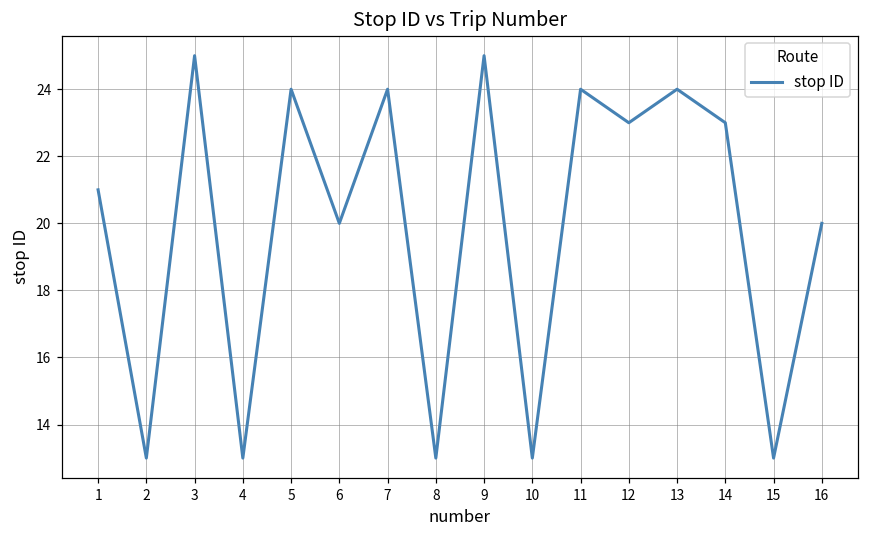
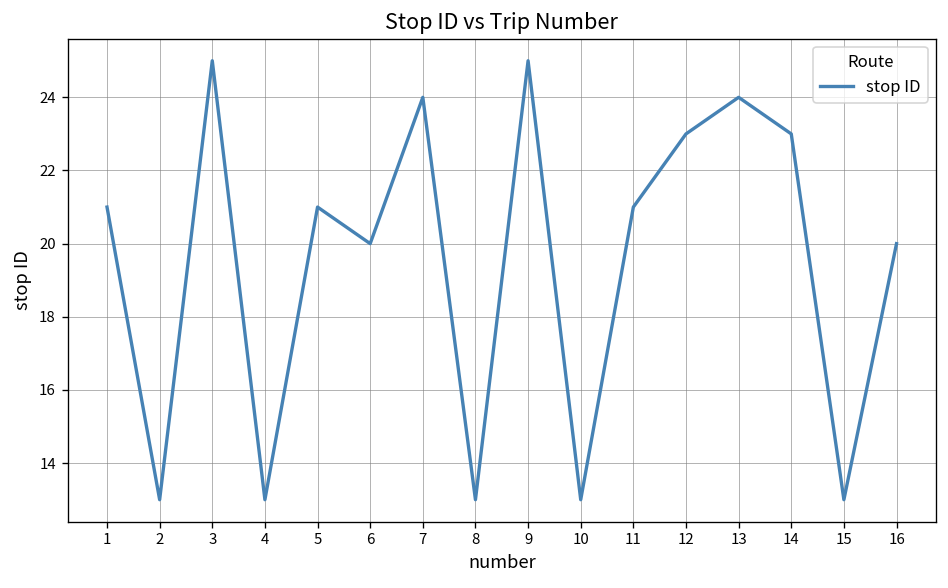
5: 24 -> 21
11: 24 -> 21
